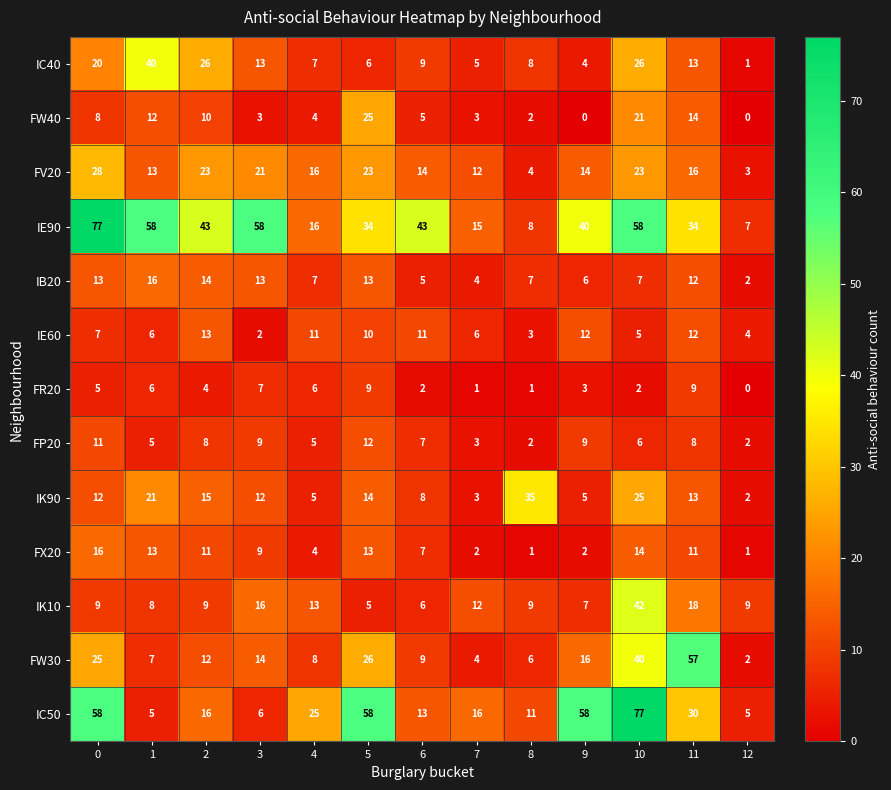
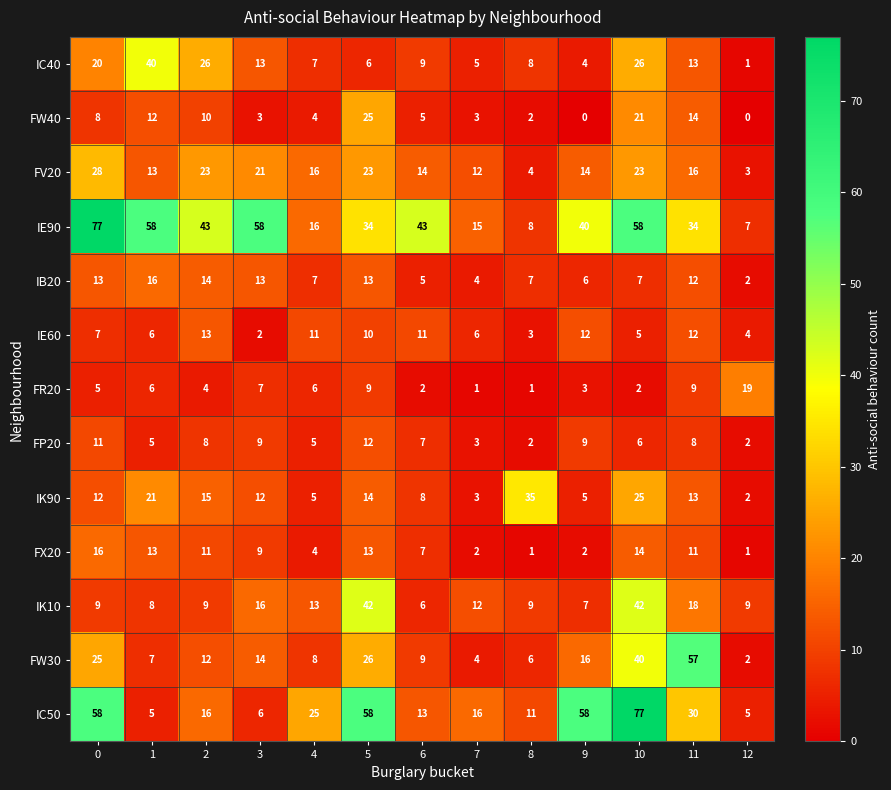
FR20, 12: 0 -> 19
IK10, 5: 5 -> 42
